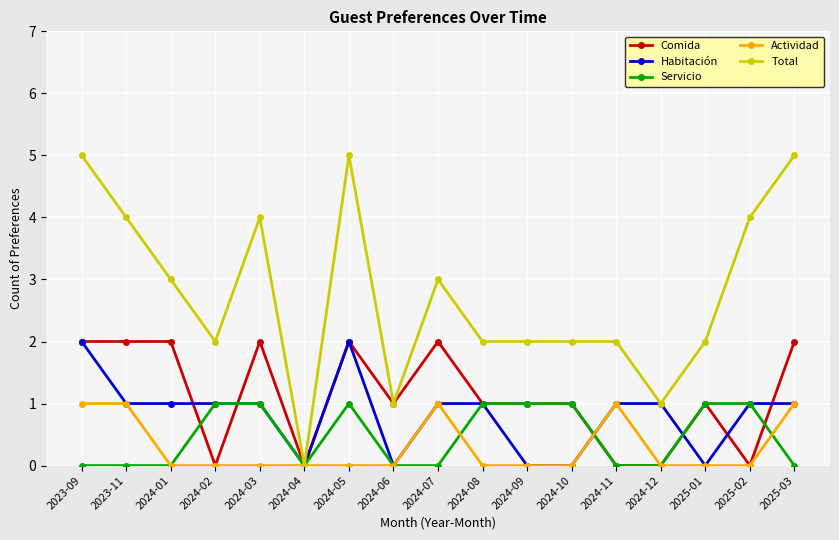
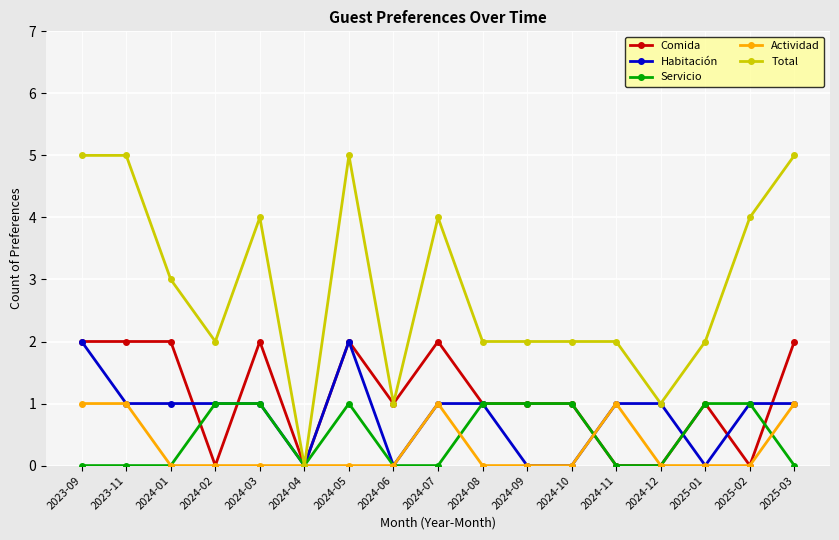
Total, 2023-11: 4 -> 5
Total, 2024-07: 3 -> 4
